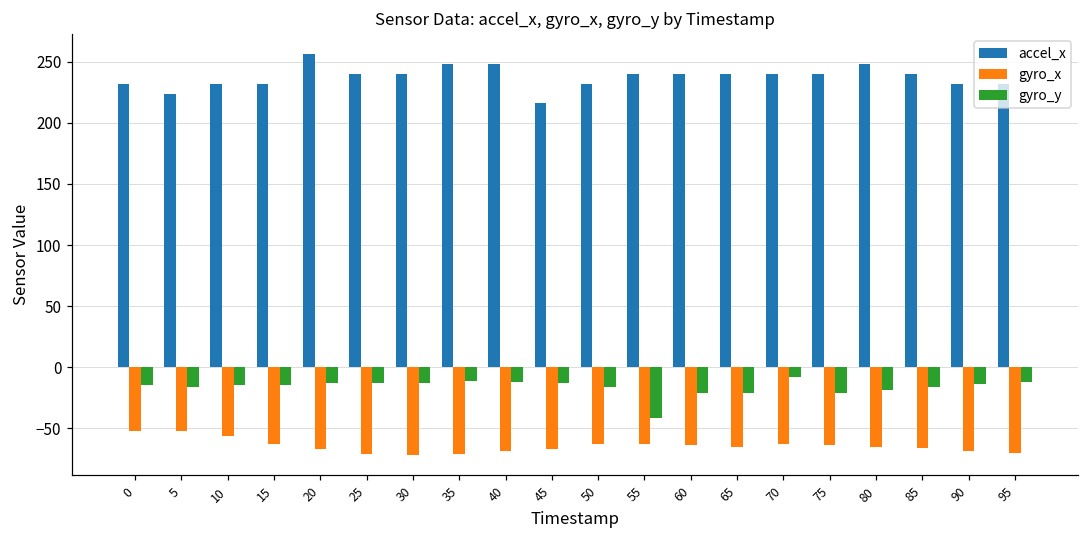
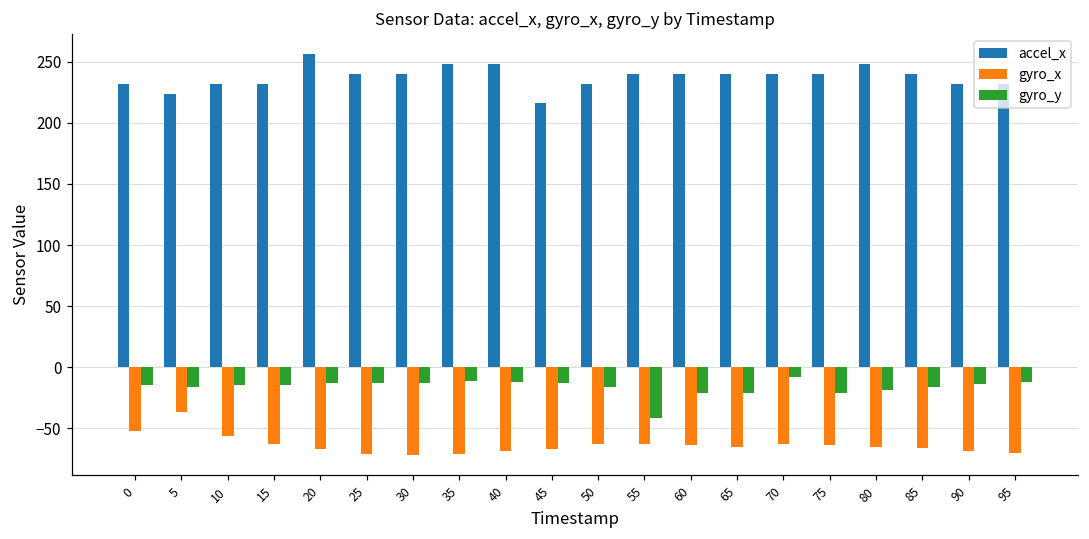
gyro_x, 5: -52 -> -37
